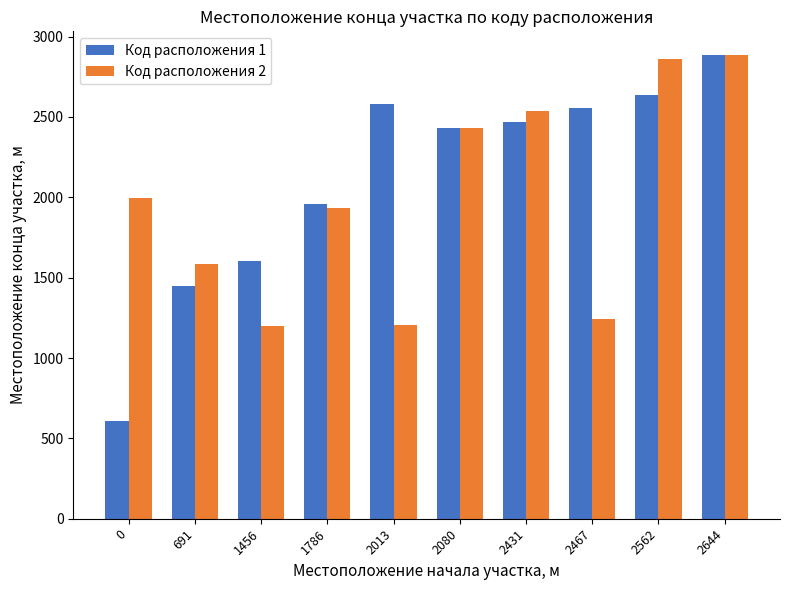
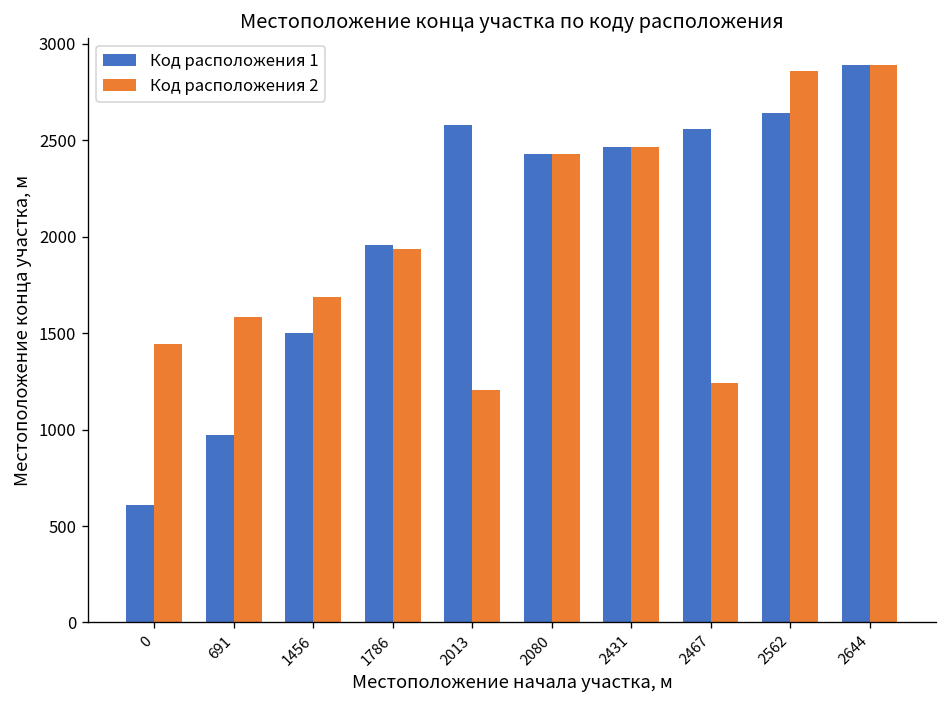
Код расположения 2, 0: 2000 -> 1450
Код расположения 1, 691: 1450 -> 970
Код расположения 1, 1456: 1600 -> 1500
Код расположения 2, 1456: 1200 -> 1690
Код расположения 2, 2431: 2540 -> 2470
